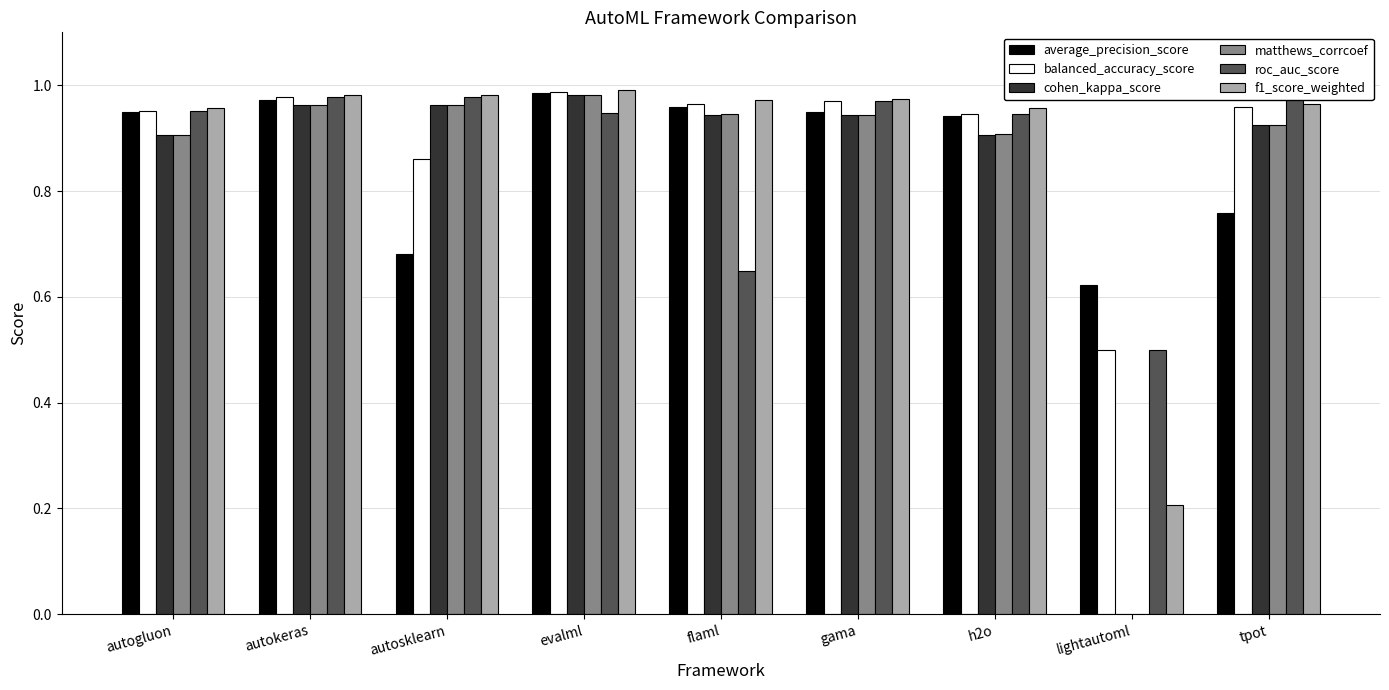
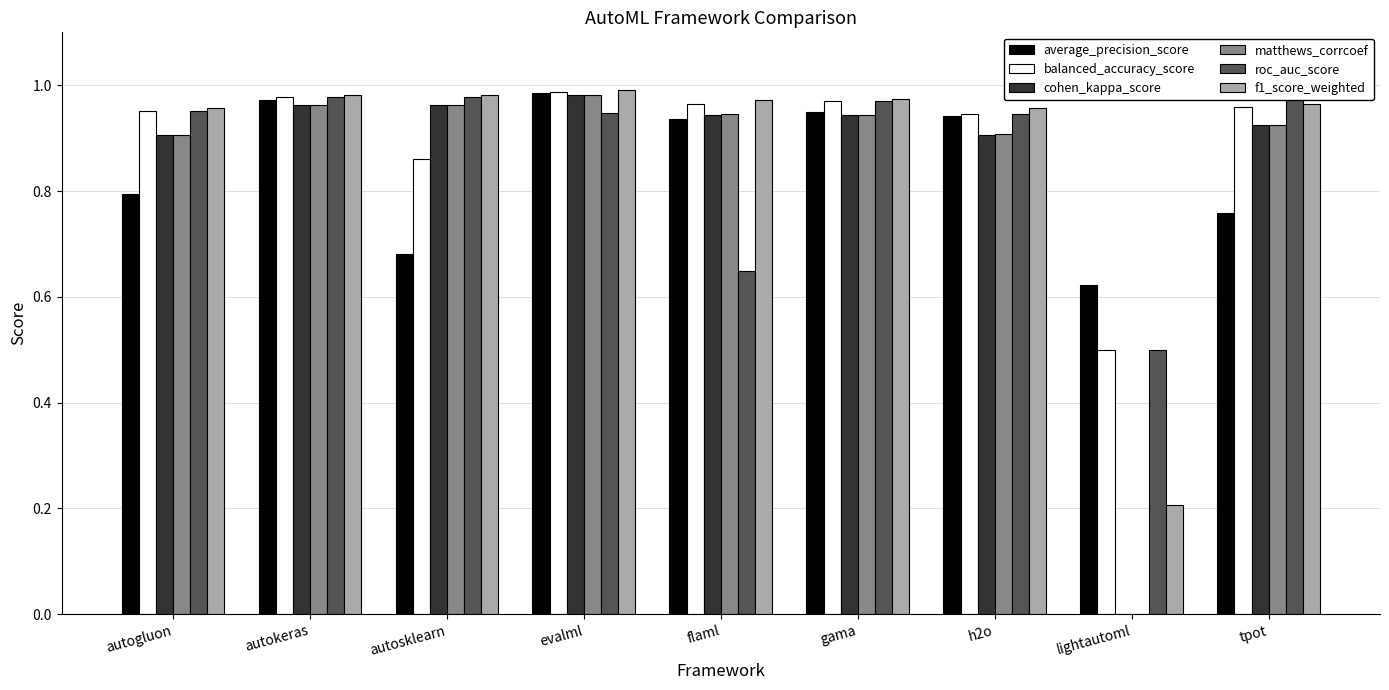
average_precision_score, autogluon: 0.95 -> 0.79
average_precision_score, flaml: 0.96 -> 0.94
